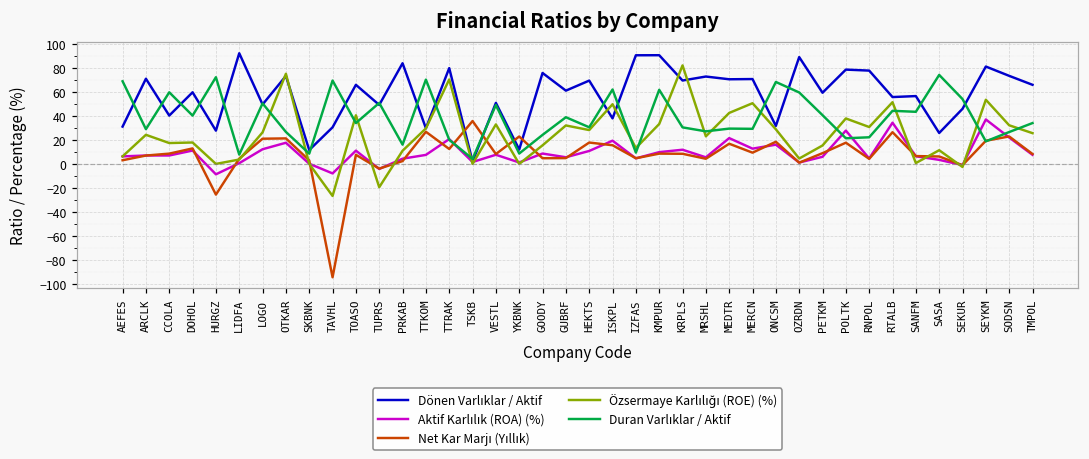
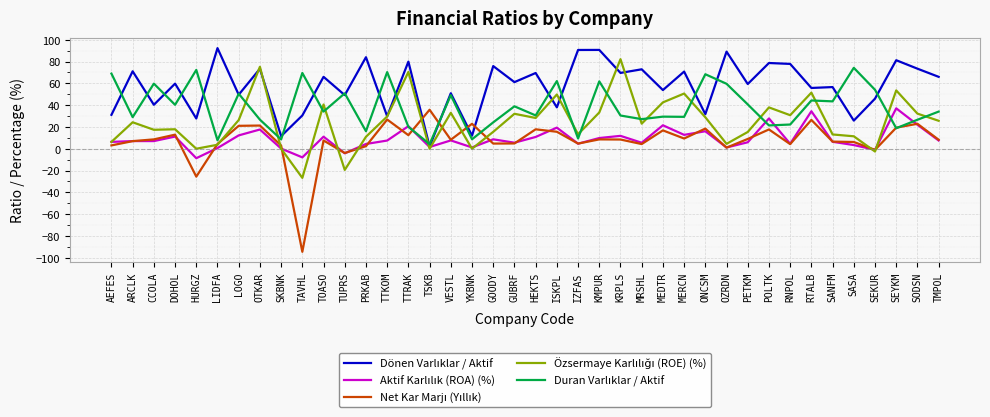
Dönen Varlıklar / Aktif, MEDTR: 71 -> 54
Özsermaye Karlılığı (ROE) (%), SANFM: 1 -> 13
